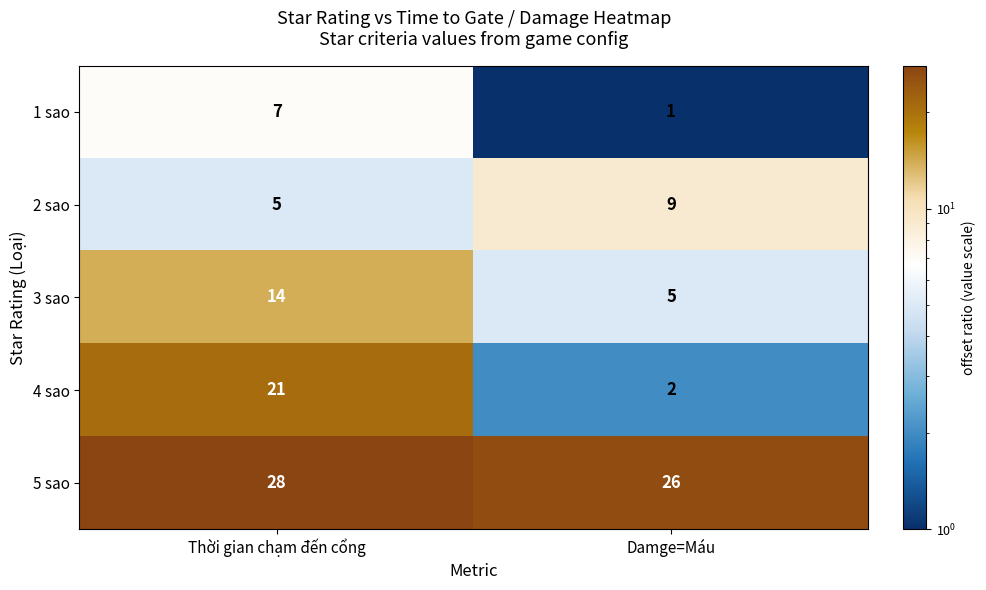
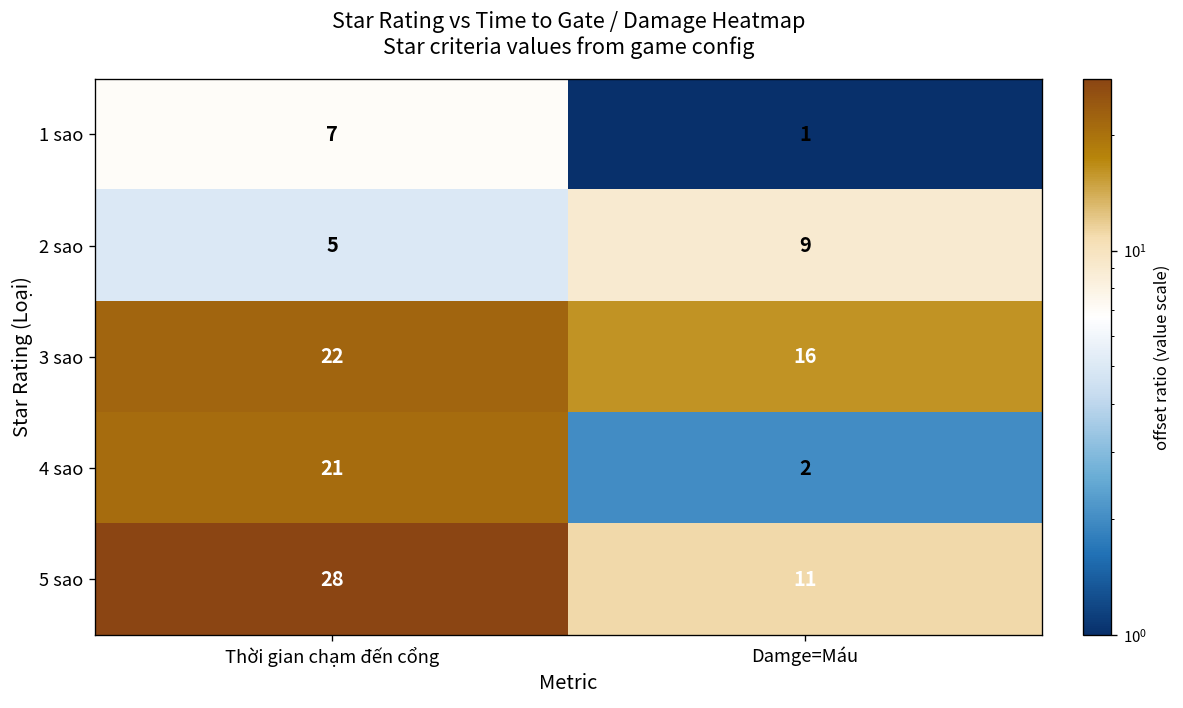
3 sao, Thời gian chạm đến cổng: 14 -> 22
3 sao, Damge=Máu: 5 -> 16
5 sao, Damge=Máu: 26 -> 11
